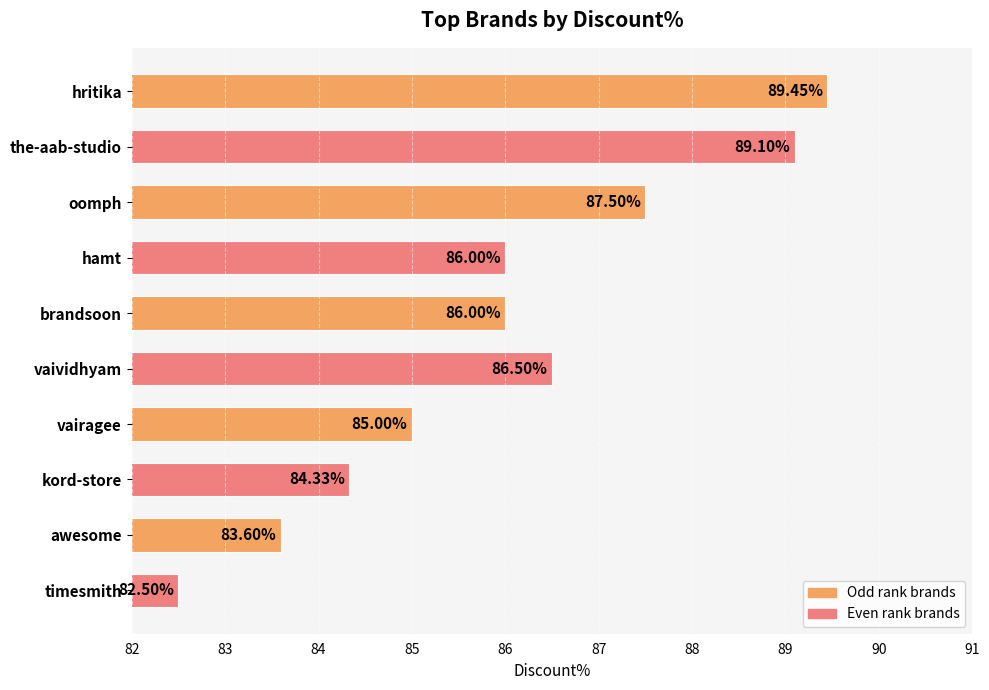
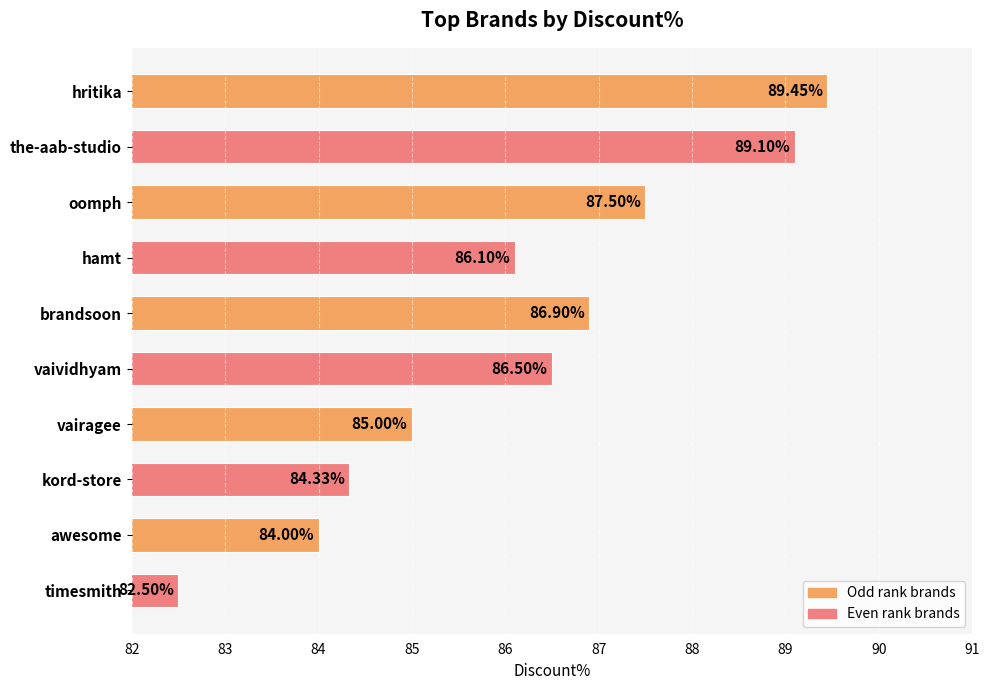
hamt: 86.00% -> 86.10%
brandsoon: 86.00% -> 86.90%
awesome: 83.60% -> 84.00%
